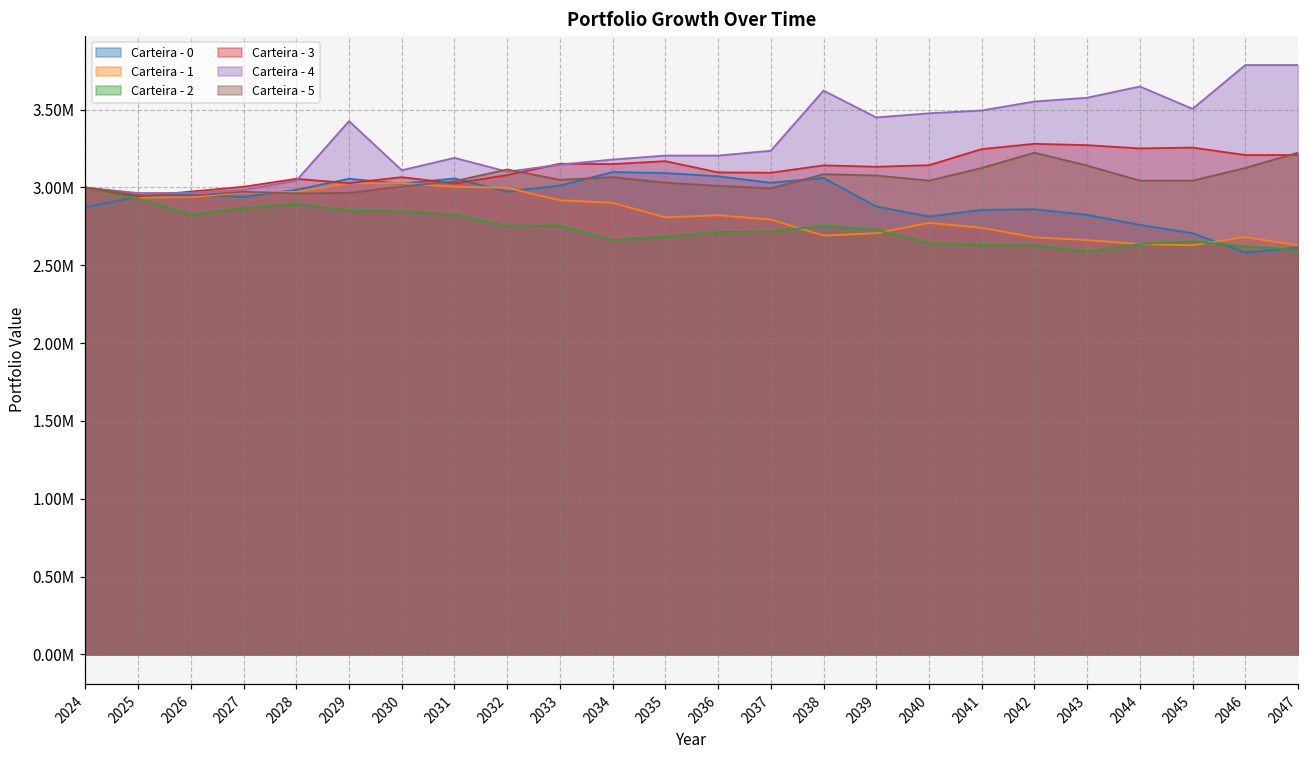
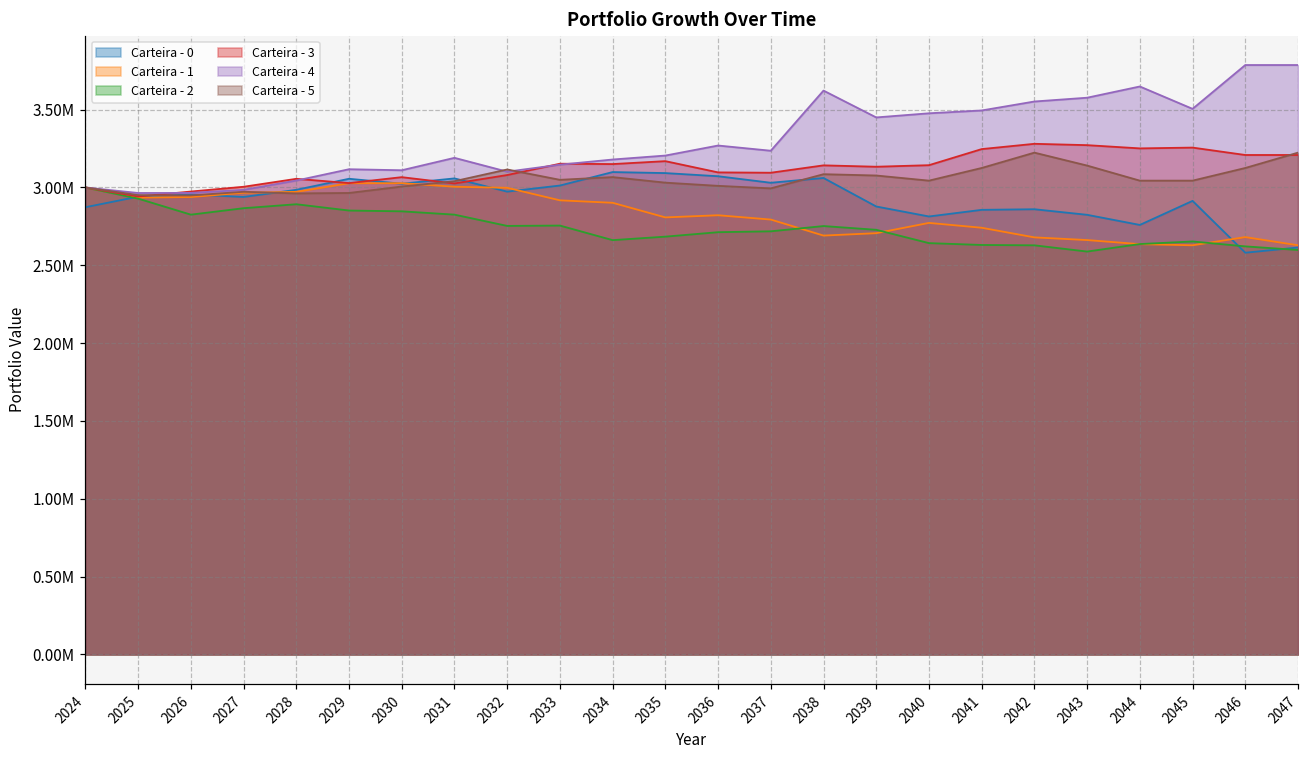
Carteira - 4, 2029: 3430000 -> 3120000
Carteira - 4, 2036: 3200000 -> 3270000
Carteira - 0, 2045: 2710000 -> 2910000
